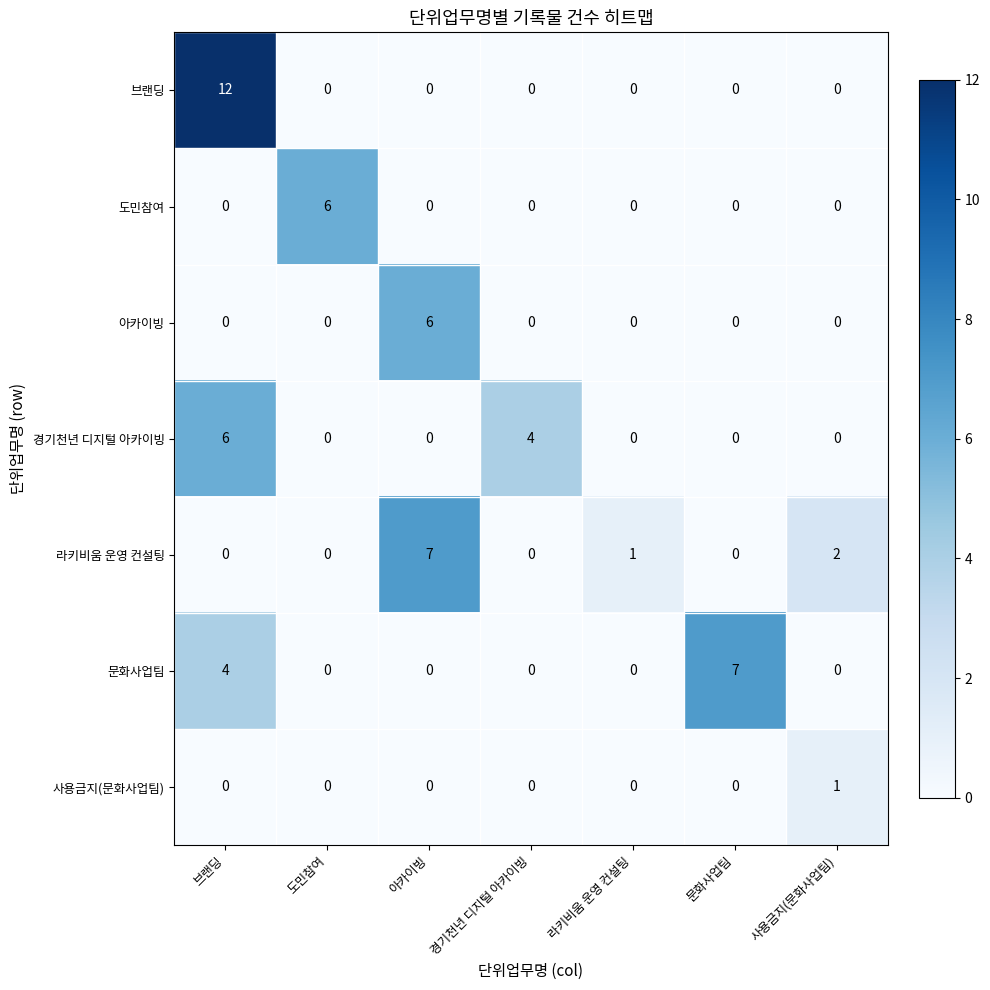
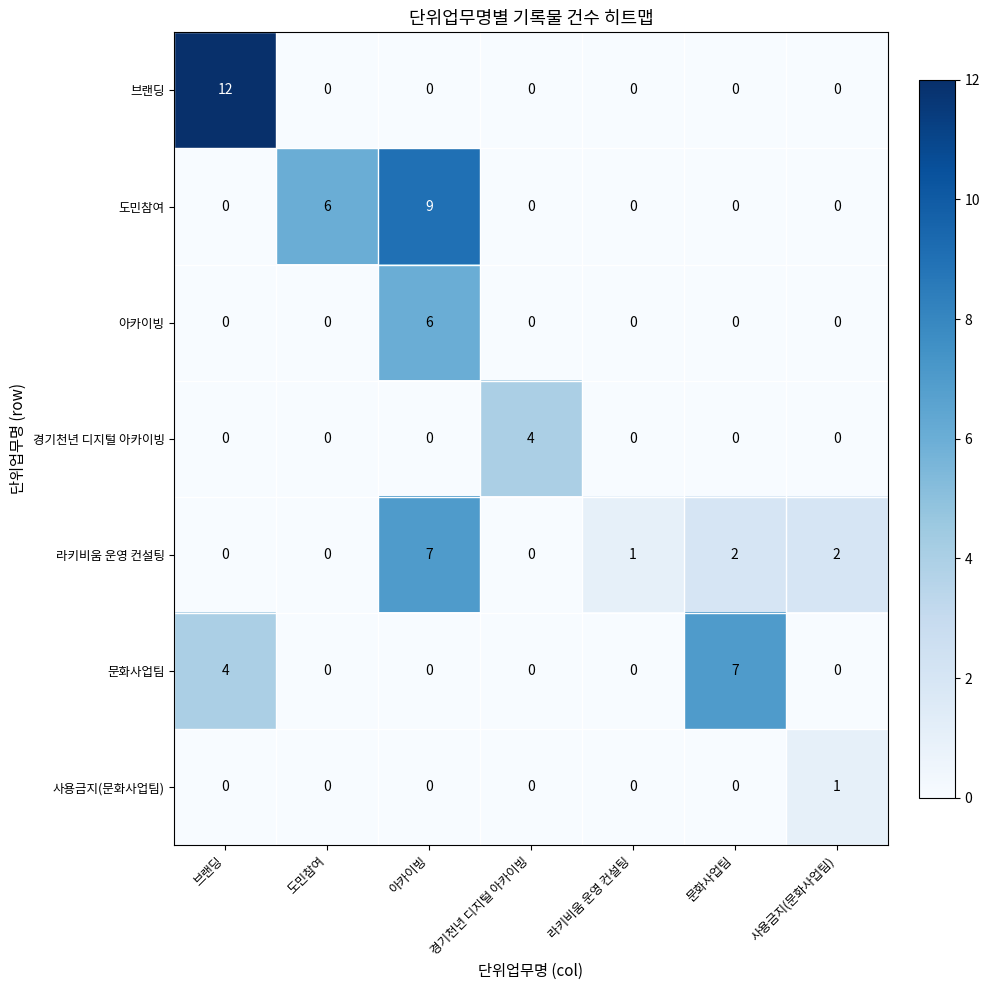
도민참여, 아카이빙: 0 -> 9
경기천년 디지털 아카이빙, 브랜딩: 6 -> 0
라키비움 운영 컨설팅, 문화사업팀: 0 -> 2
